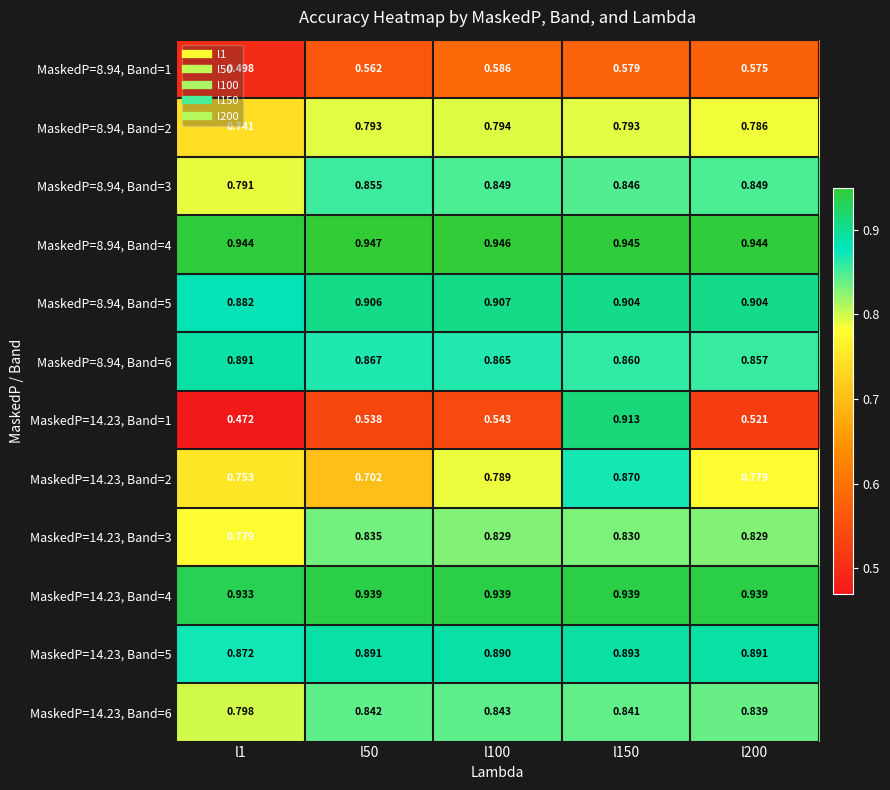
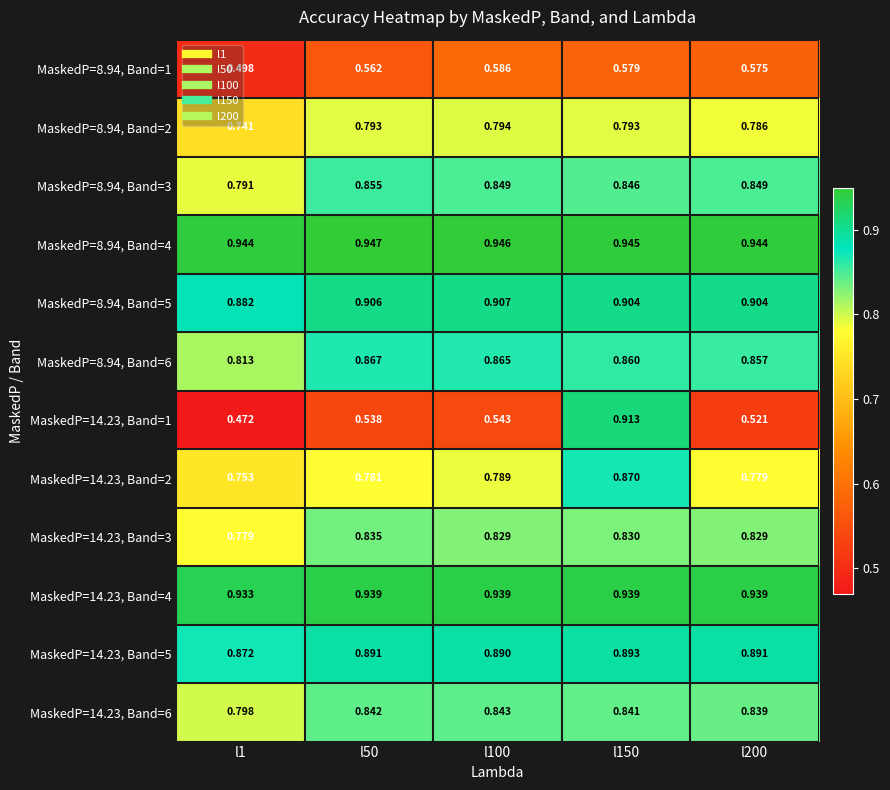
MaskedP=8.94, Band=6, l1: 0.891 -> 0.813
MaskedP=14.23, Band=2, l50: 0.702 -> 0.781
